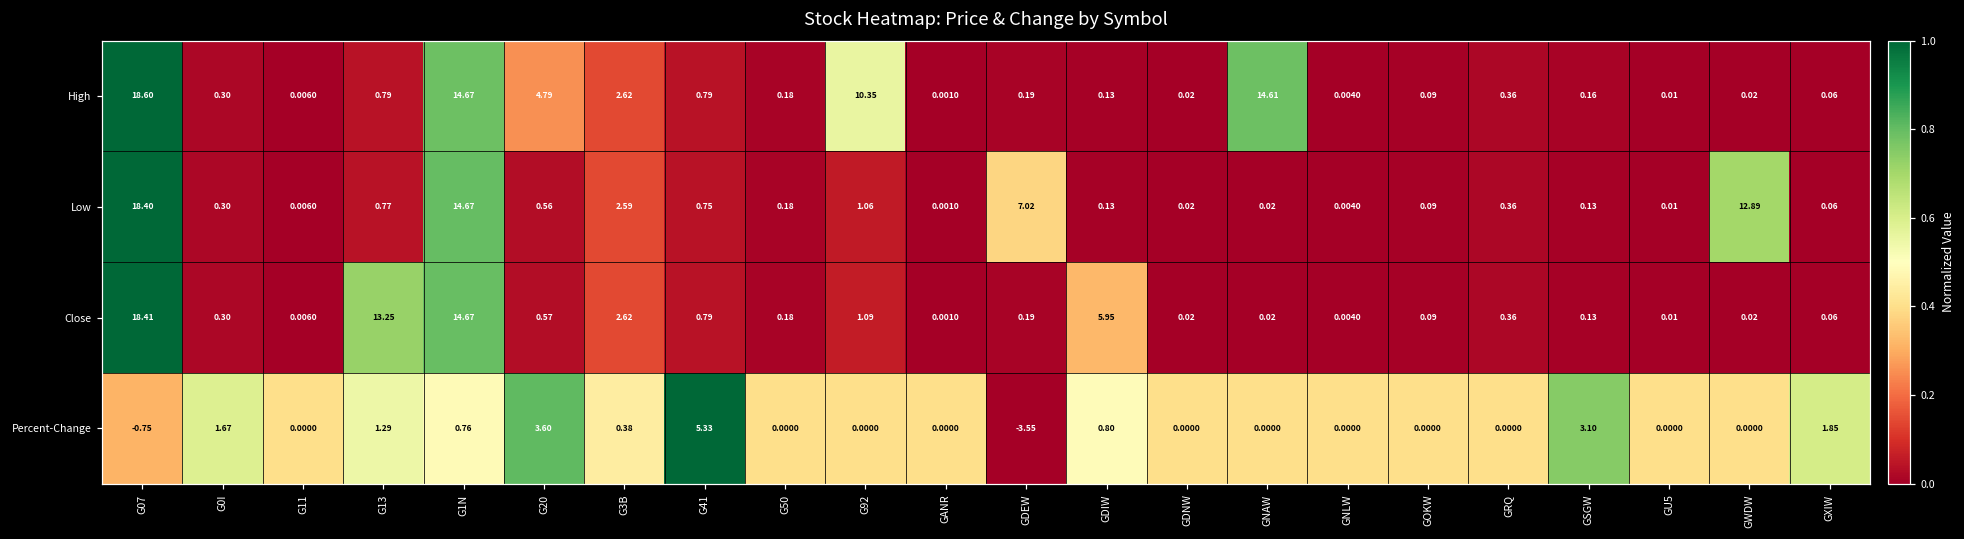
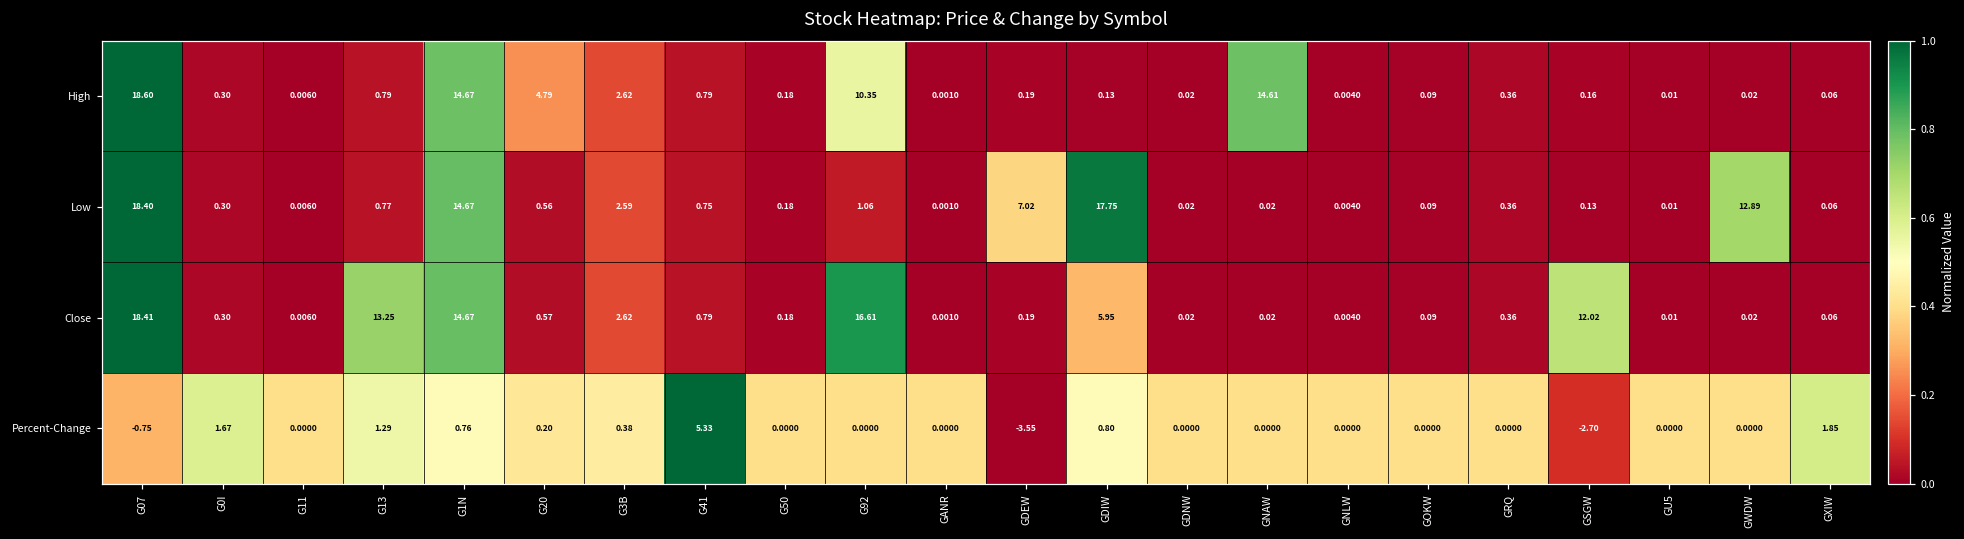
Low, GDIW: 0.13 -> 17.75
Close, G92: 1.09 -> 16.61
Close, GSGW: 0.13 -> 12.02
Percent-Change, G20: 3.60 -> 0.20
Percent-Change, GSGW: 3.10 -> -2.70
